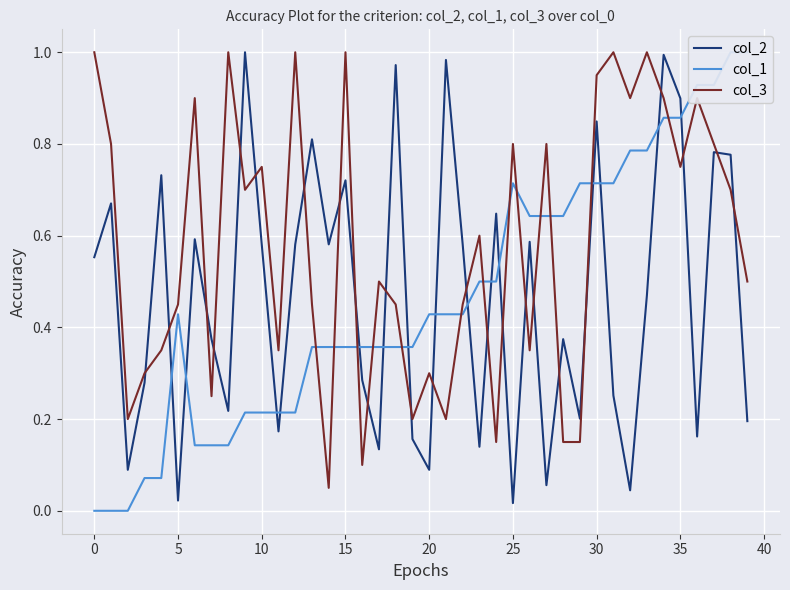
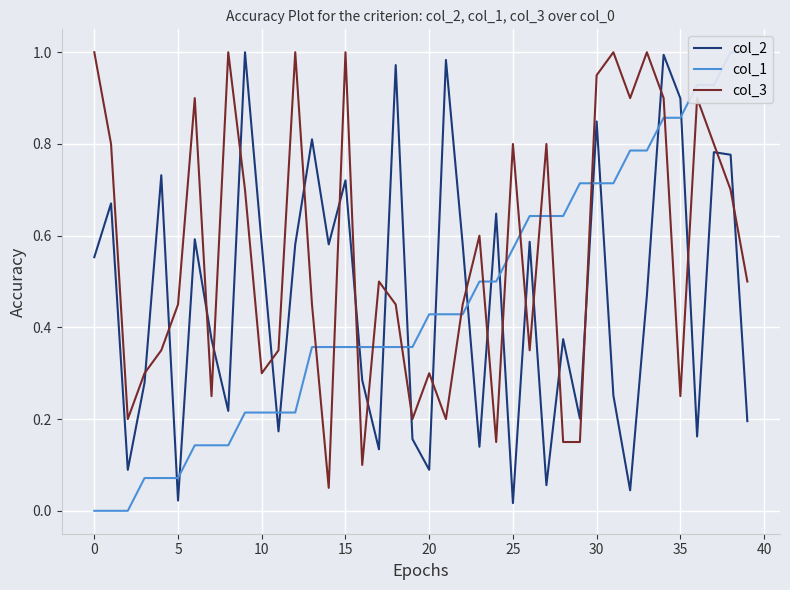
col_1, 5: 0.43 -> 0.07
col_3, 10: 0.75 -> 0.30
col_1, 25: 0.71 -> 0.57
col_3, 35: 0.75 -> 0.25
